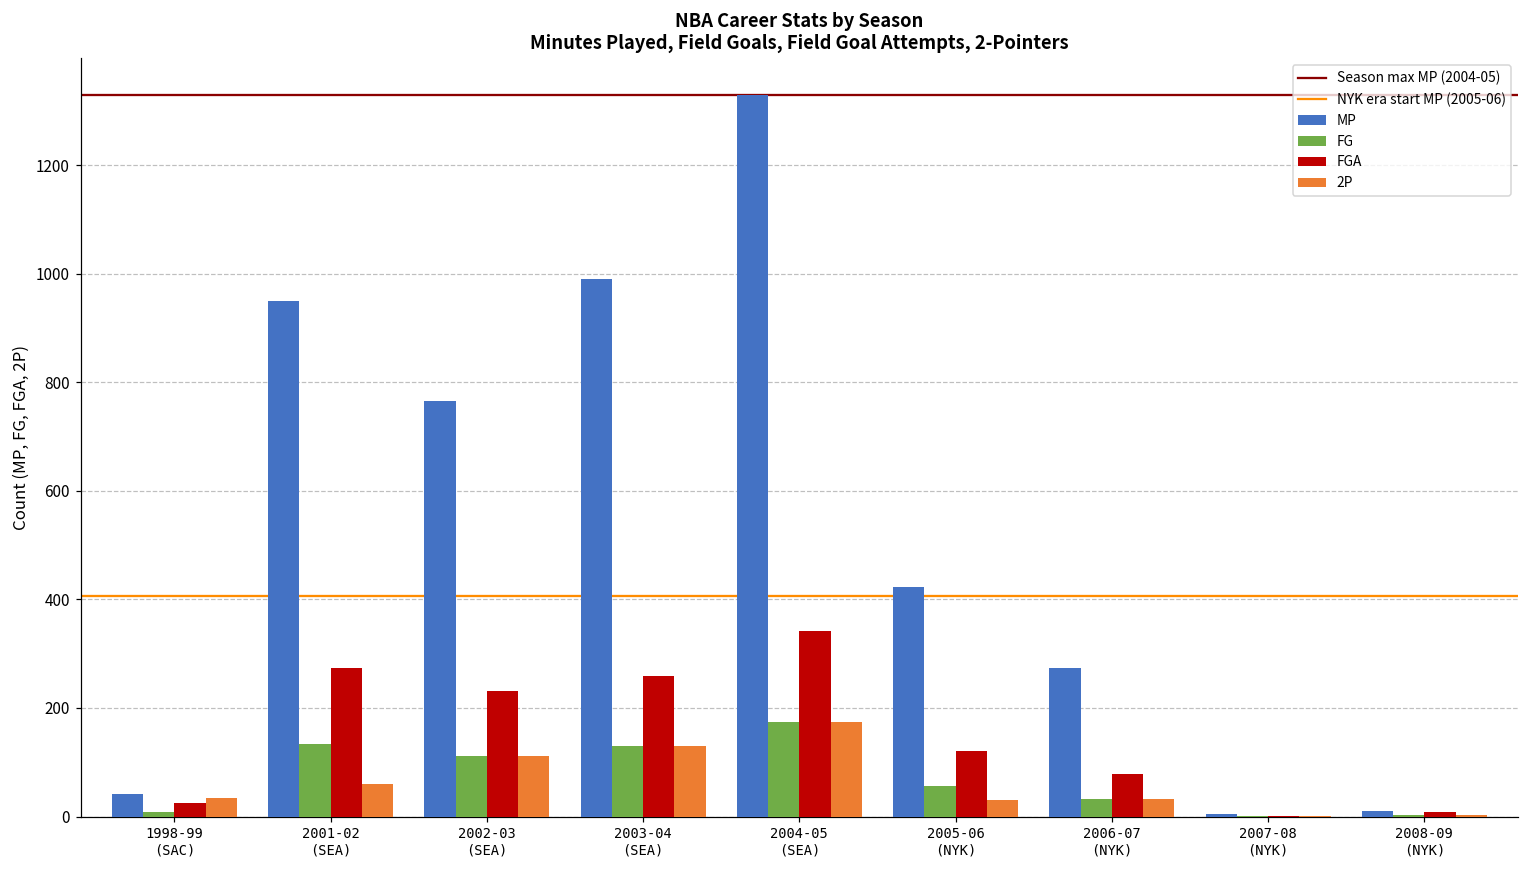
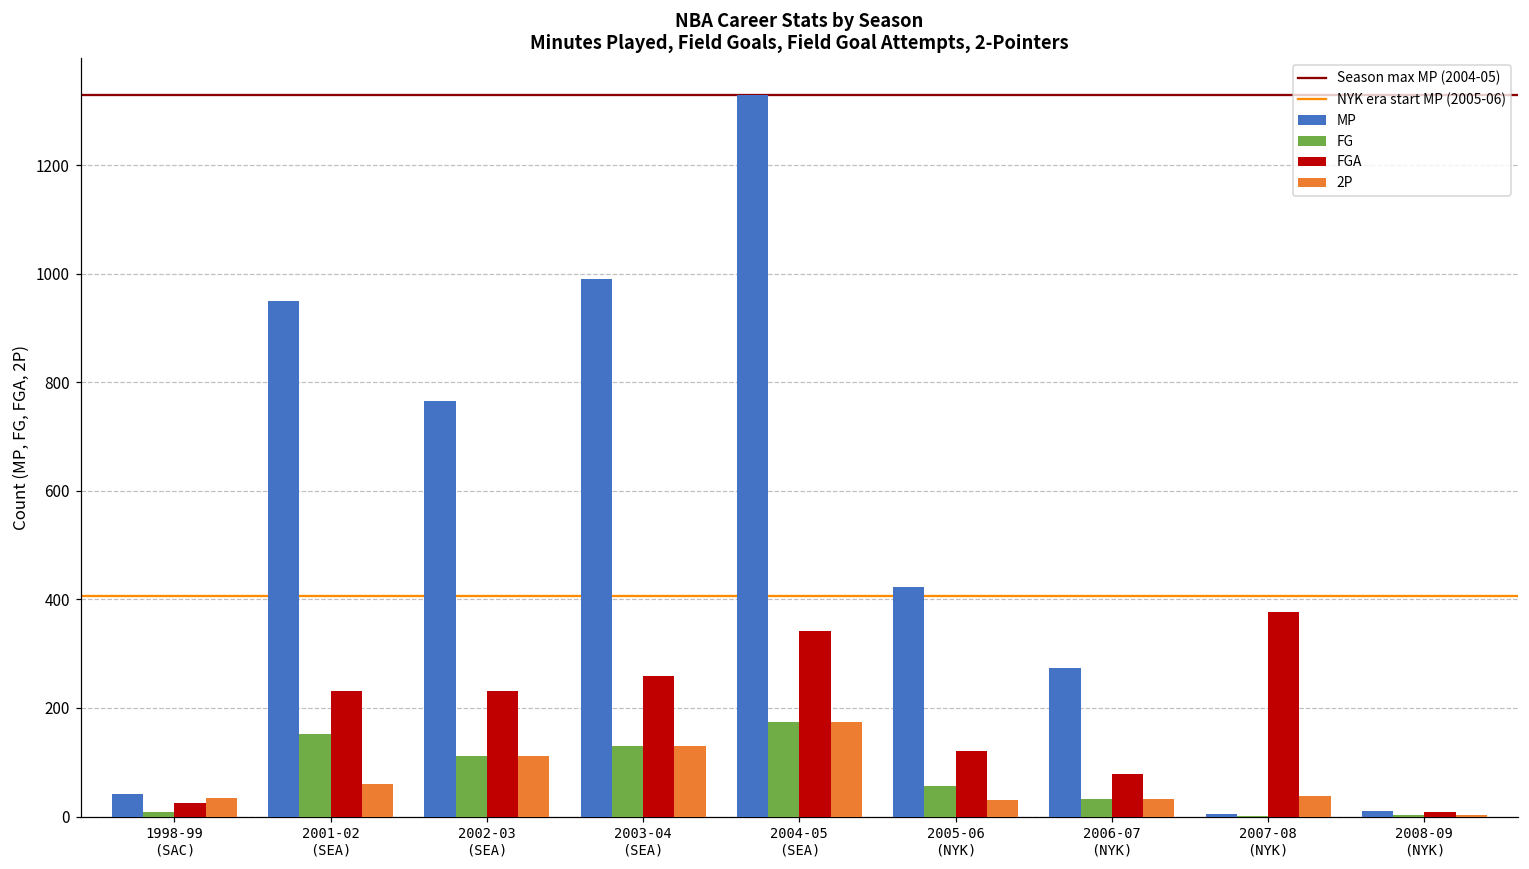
FG, 2001-02 (SEA): 130 -> 150
FGA, 2001-02 (SEA): 270 -> 230
FGA, 2007-08 (NYK): 0 -> 380
2P, 2007-08 (NYK): 0 -> 40
